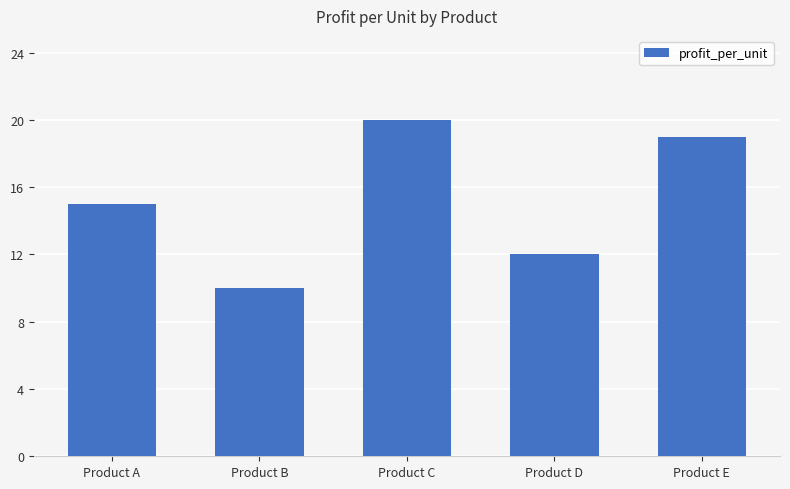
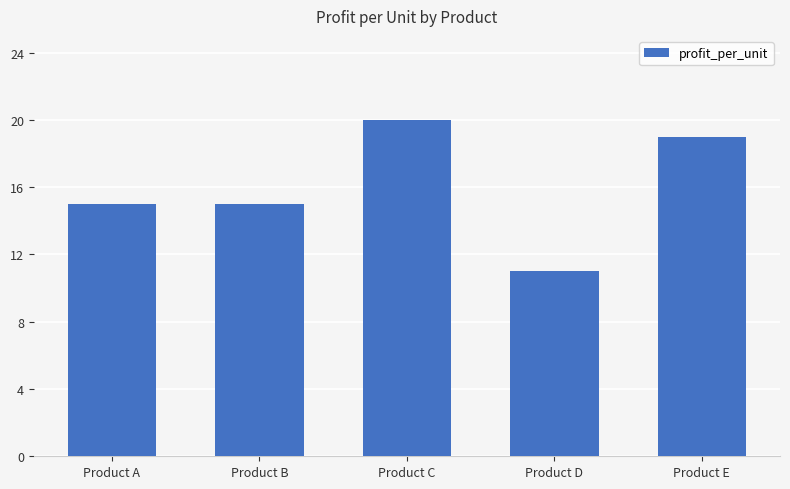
Product B: 10 -> 15
Product D: 12 -> 11
